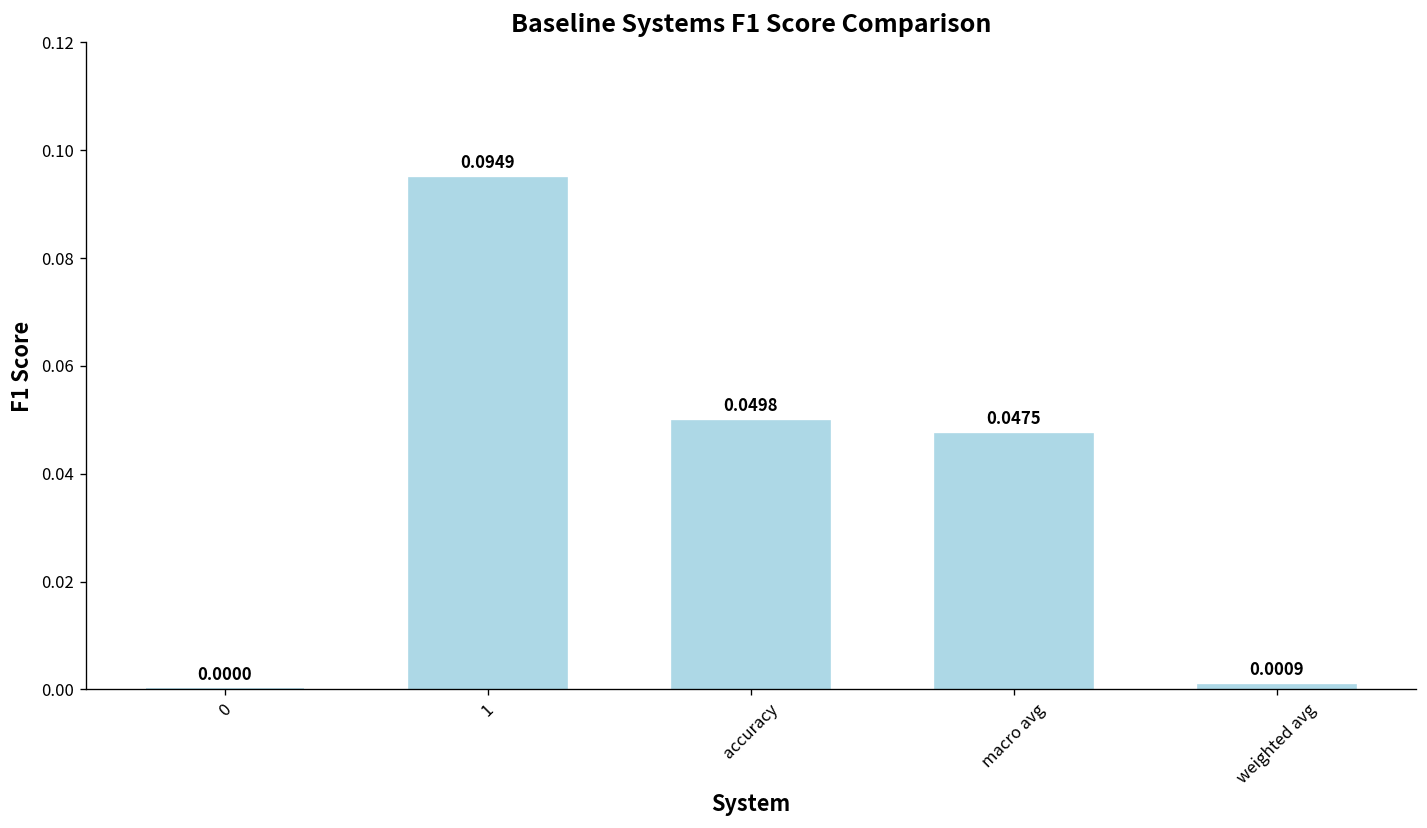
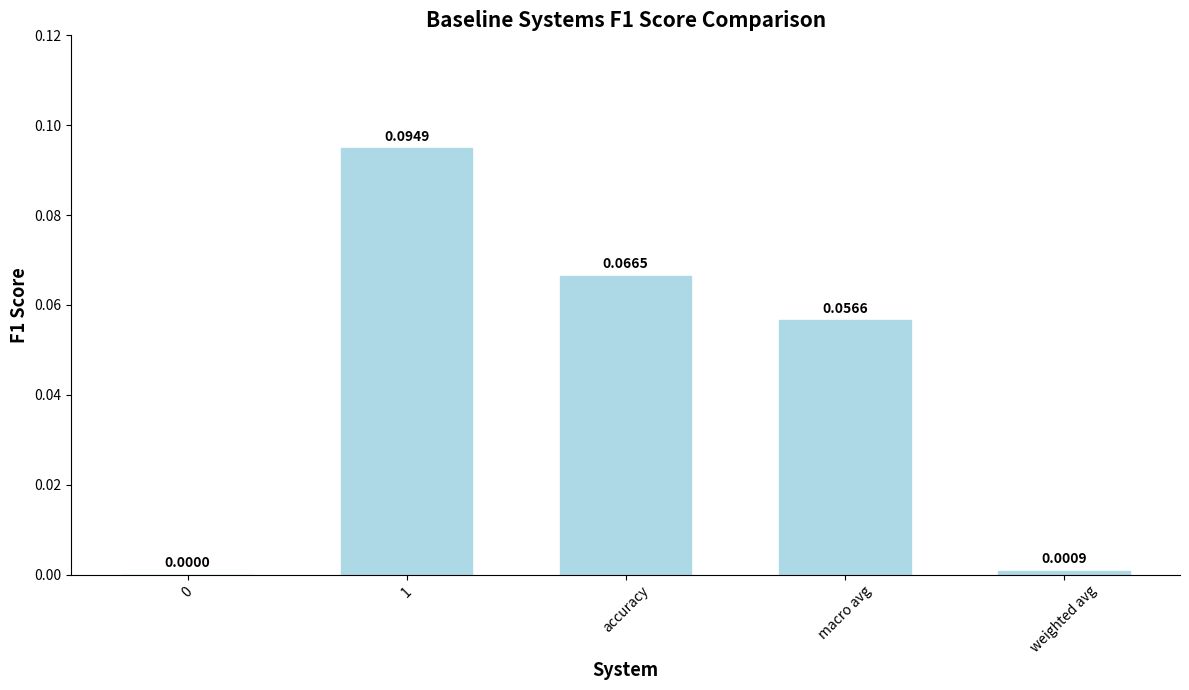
accuracy: 0.0498 -> 0.0665
macro avg: 0.0475 -> 0.0566
